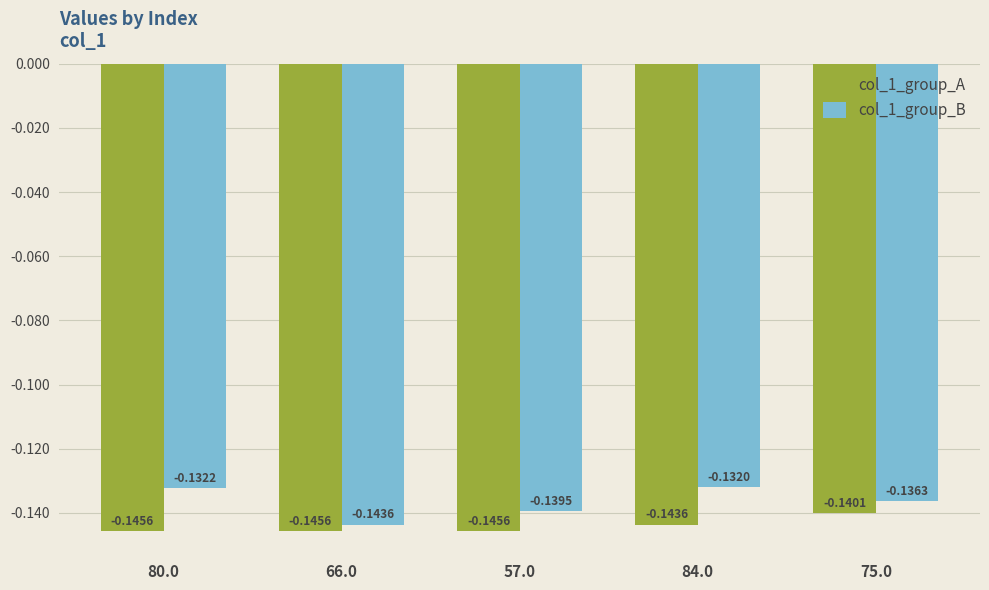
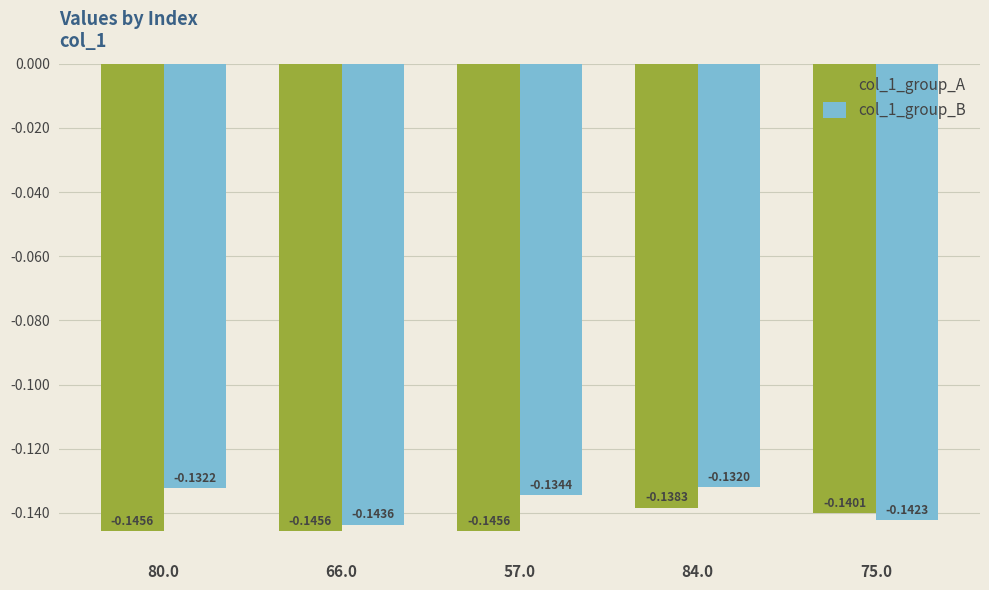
col_1_group_B, 57.0: -0.1395 -> -0.1344
col_1_group_A, 84.0: -0.1436 -> -0.1383
col_1_group_B, 75.0: -0.1363 -> -0.1423
